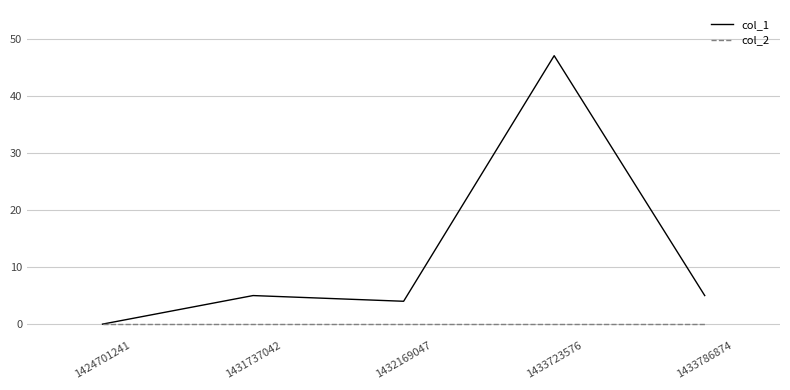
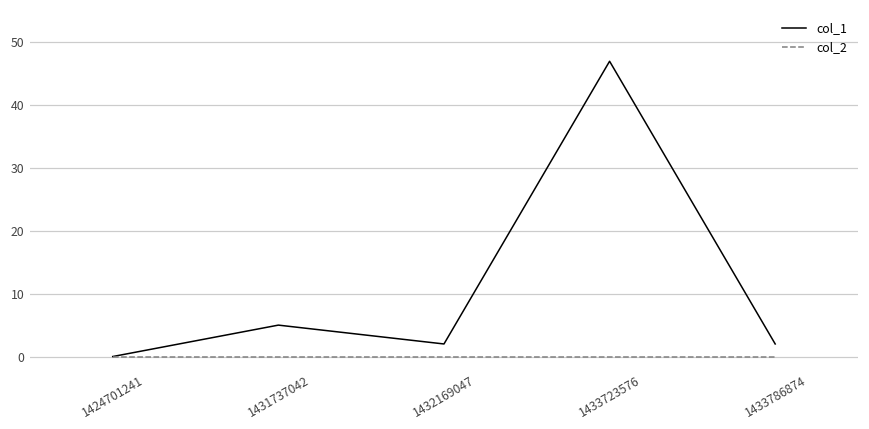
col_1, 1432169047: 4 -> 2
col_1, 1433786874: 5 -> 2
